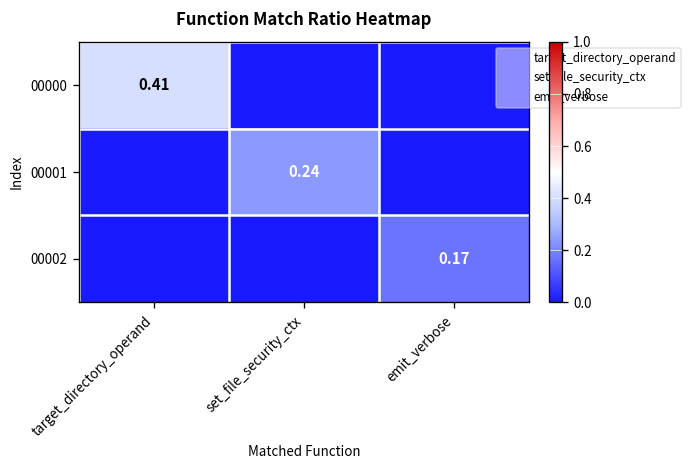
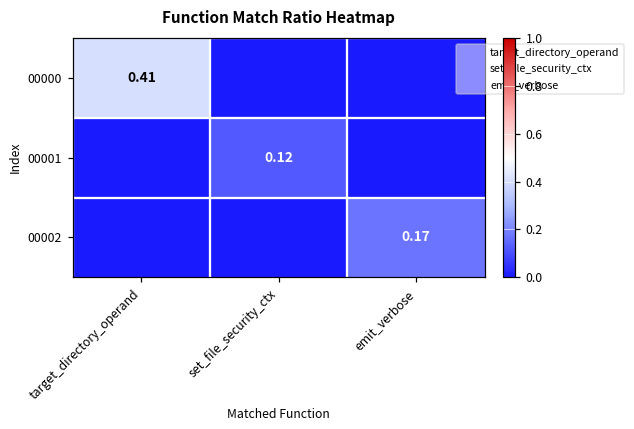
00001, set_file_security_ctx: 0.24 -> 0.12
